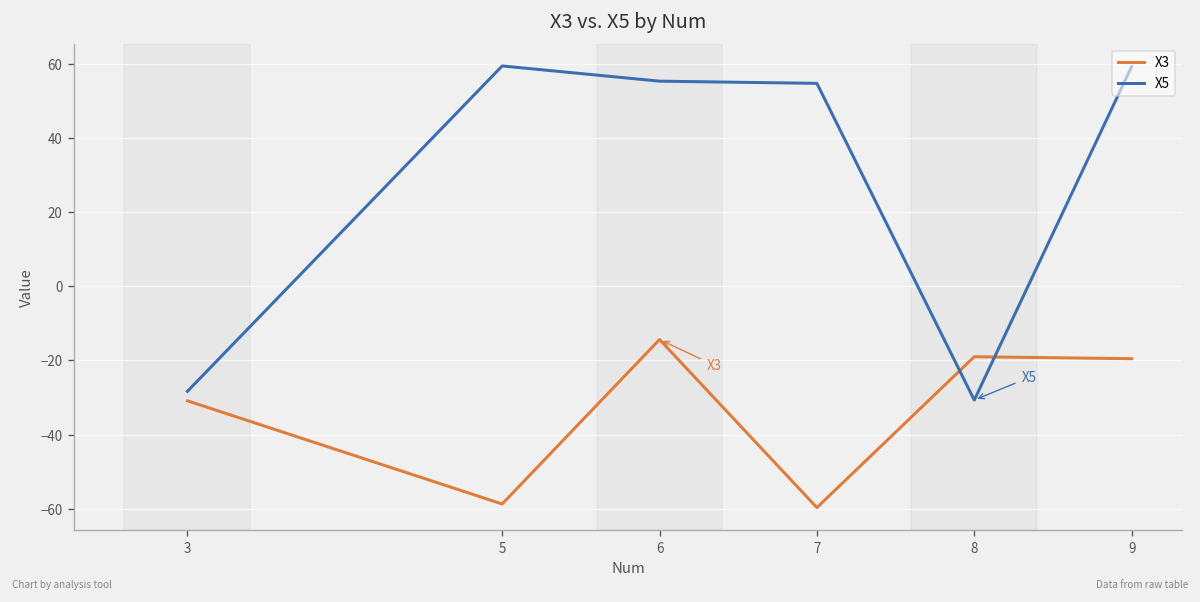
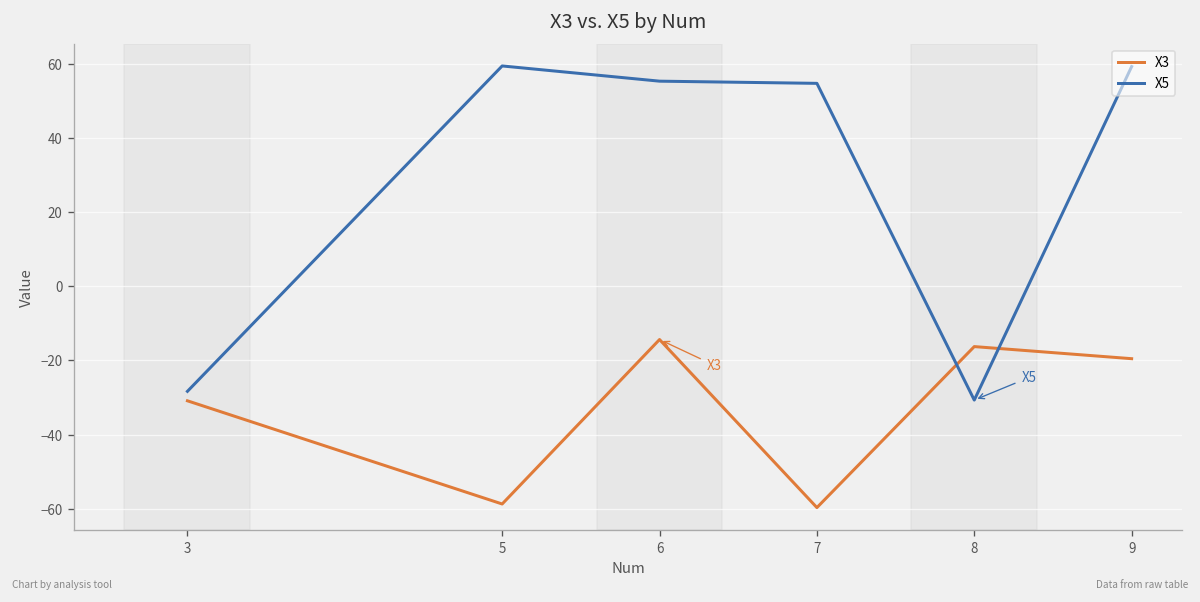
X3, 8: -19 -> -16
